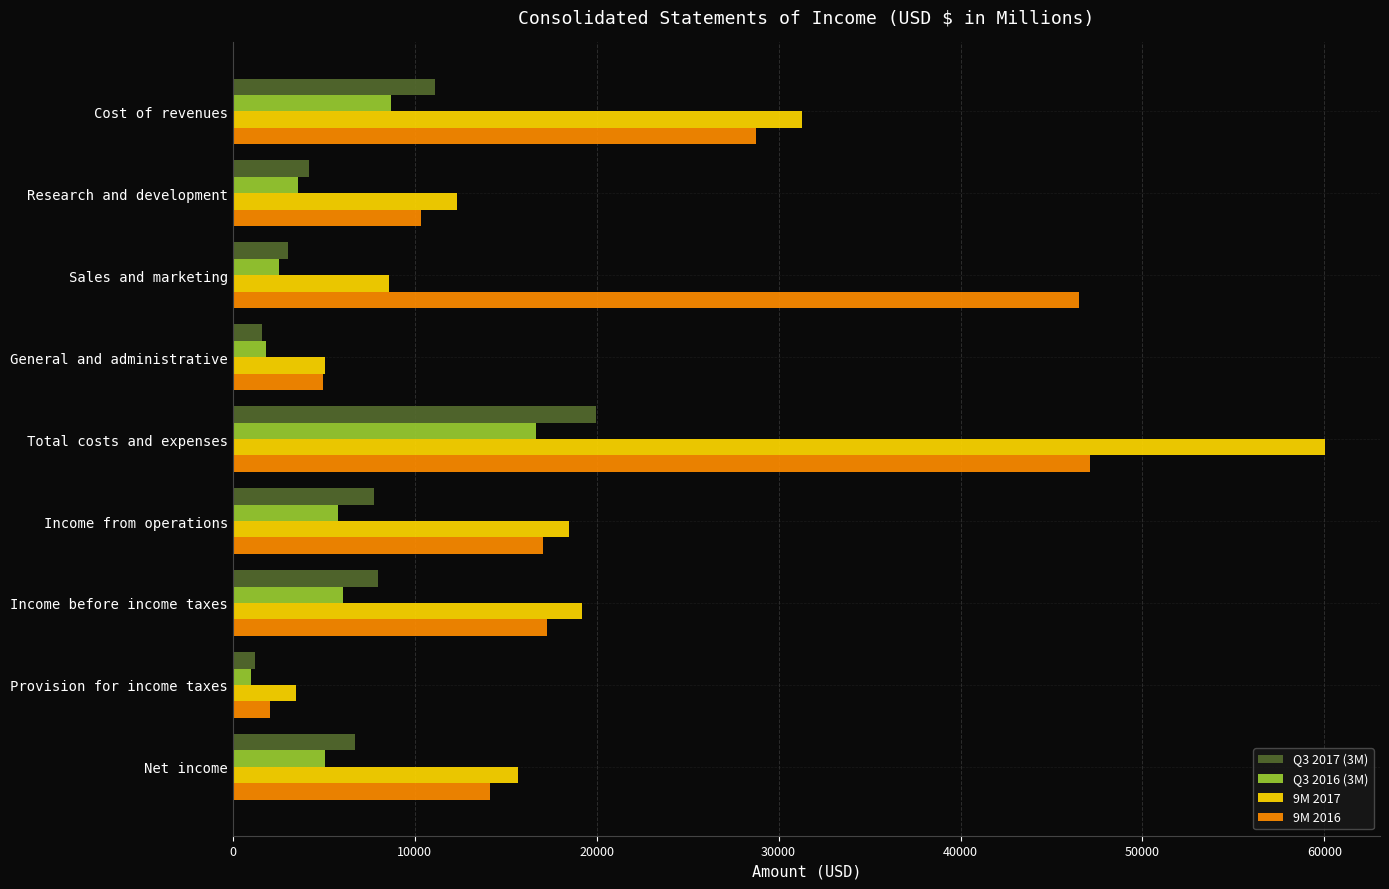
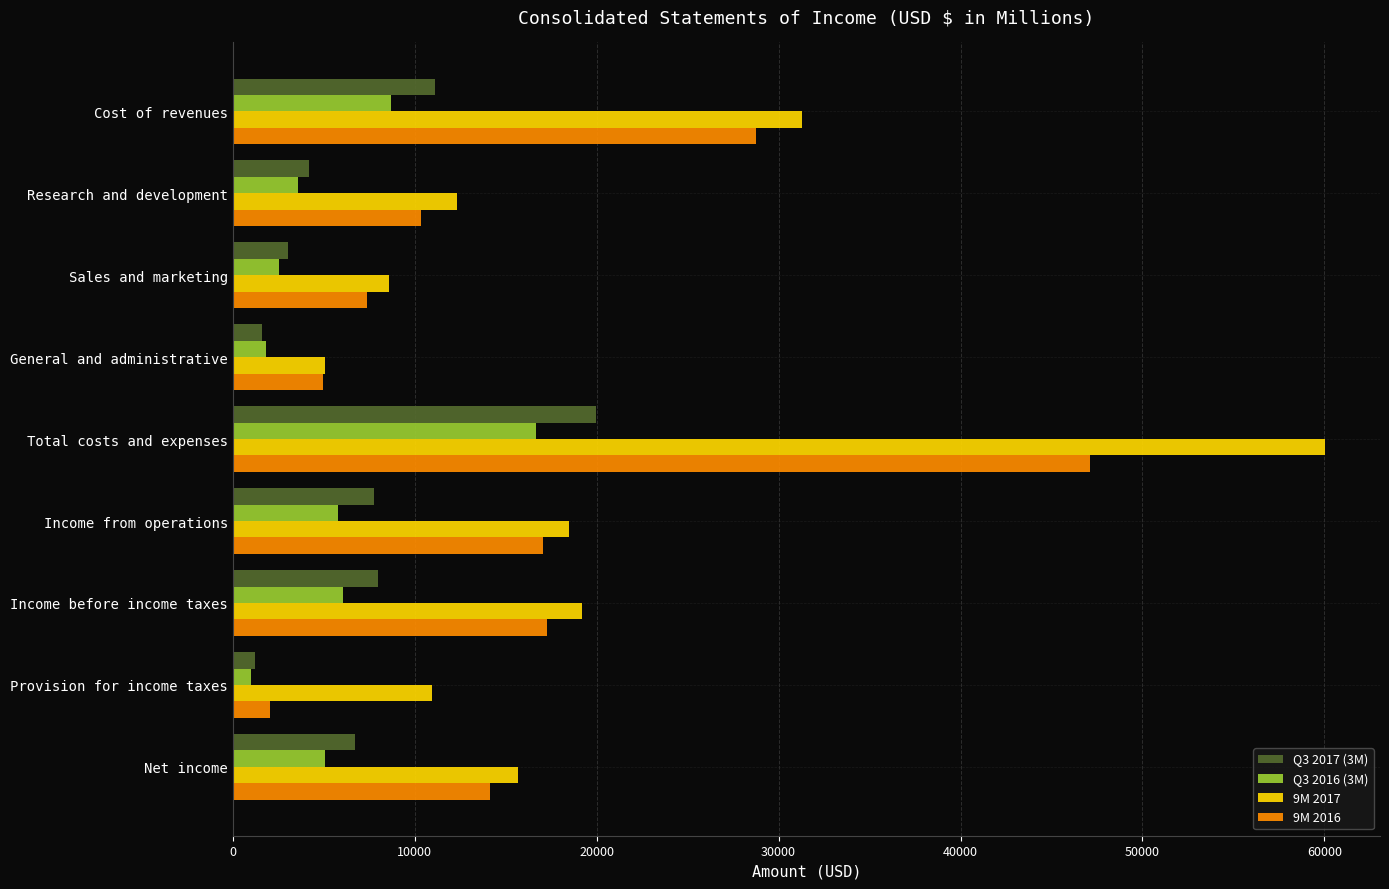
9M 2016, Sales and marketing: 46500 -> 7400
9M 2017, Provision for income taxes: 3500 -> 10900
